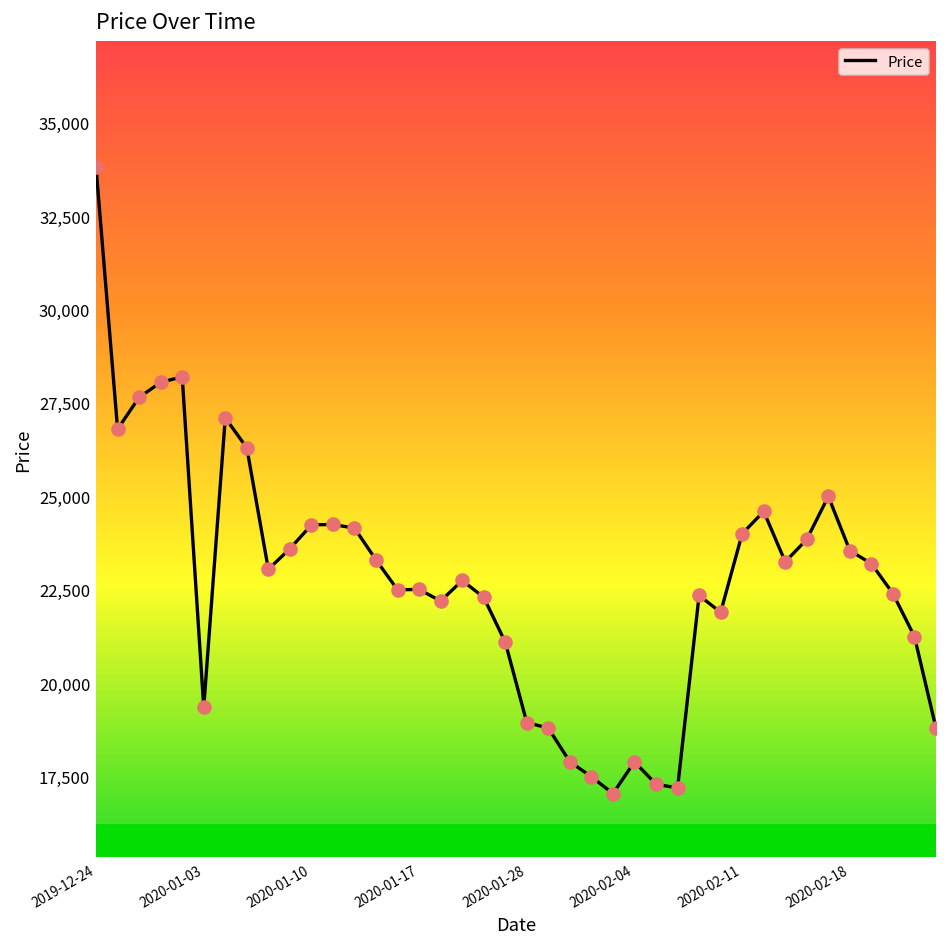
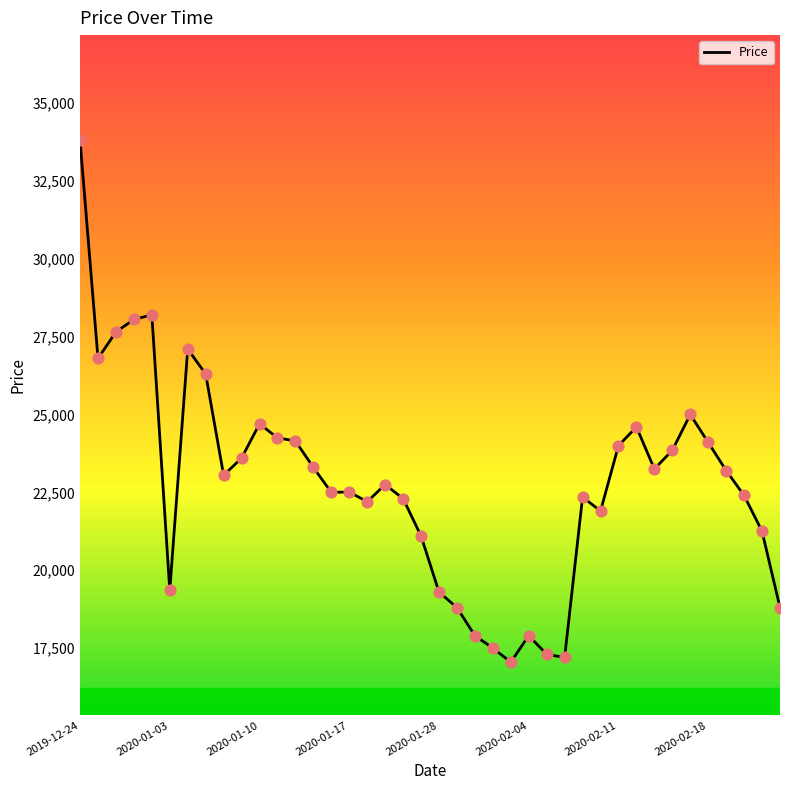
2020-01-10: 24,200 -> 24,700
2020-01-28: 19,000 -> 19,300
2020-02-18: 23,600 -> 24,100
